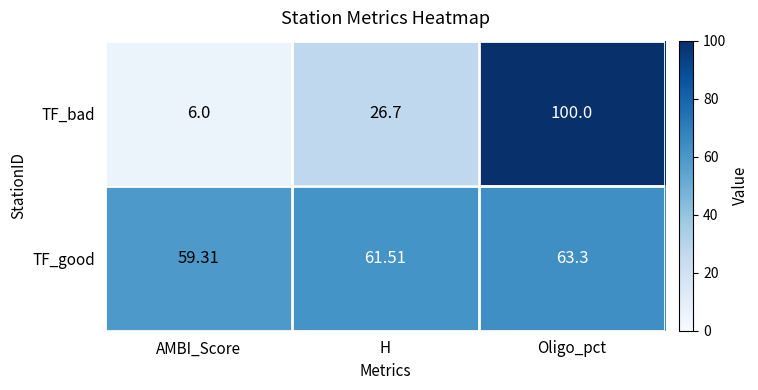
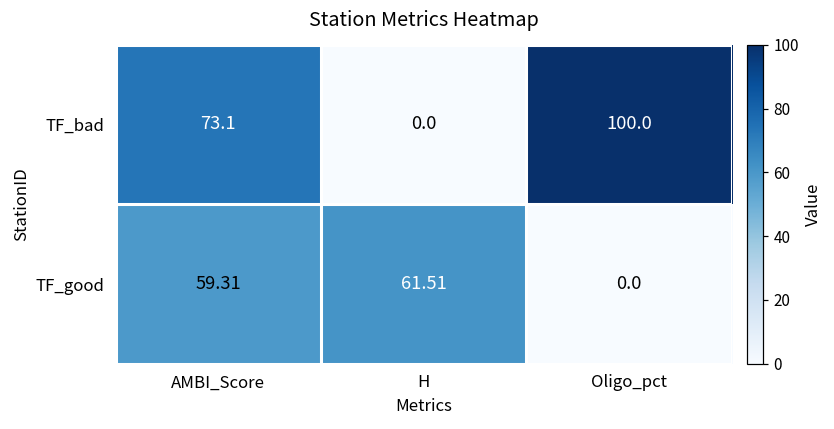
TF_bad, AMBI_Score: 6.0 -> 73.1
TF_bad, H: 26.7 -> 0.0
TF_good, Oligo_pct: 63.3 -> 0.0
